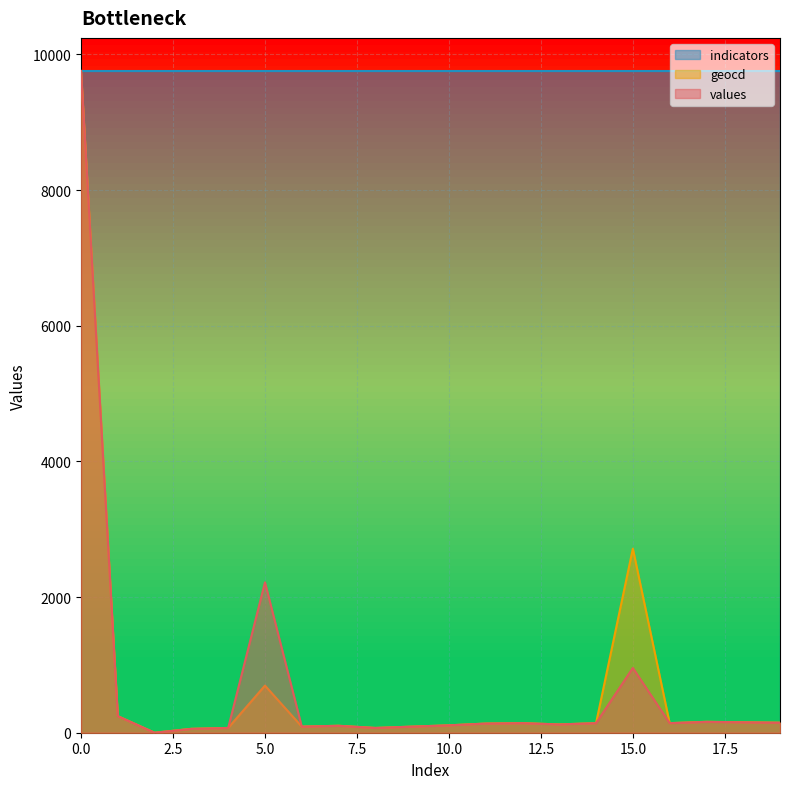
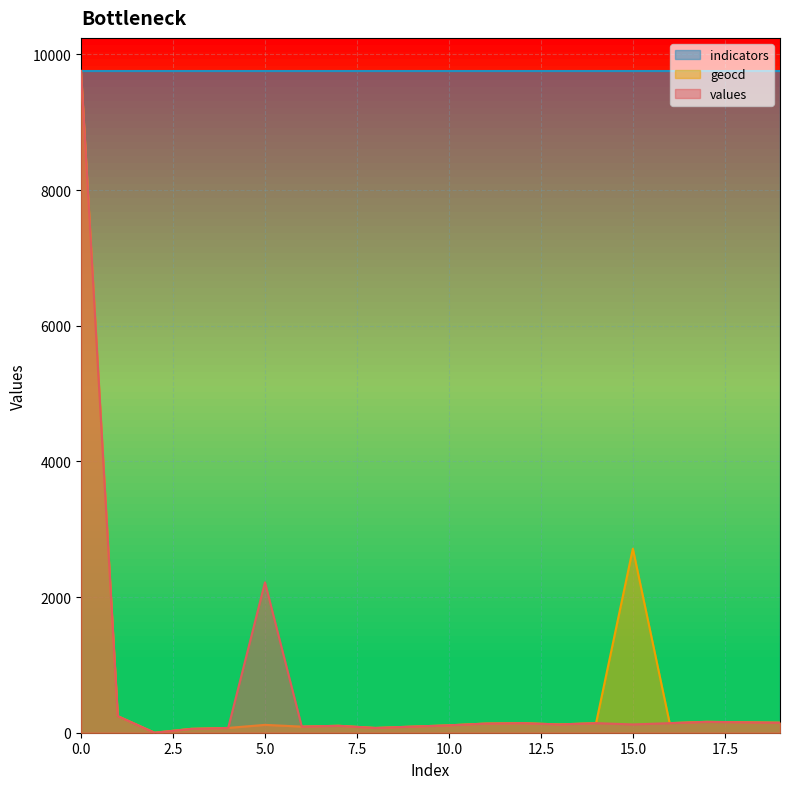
geocd, 5.0: 700 -> 100
values, 15.0: 1000 -> 100
